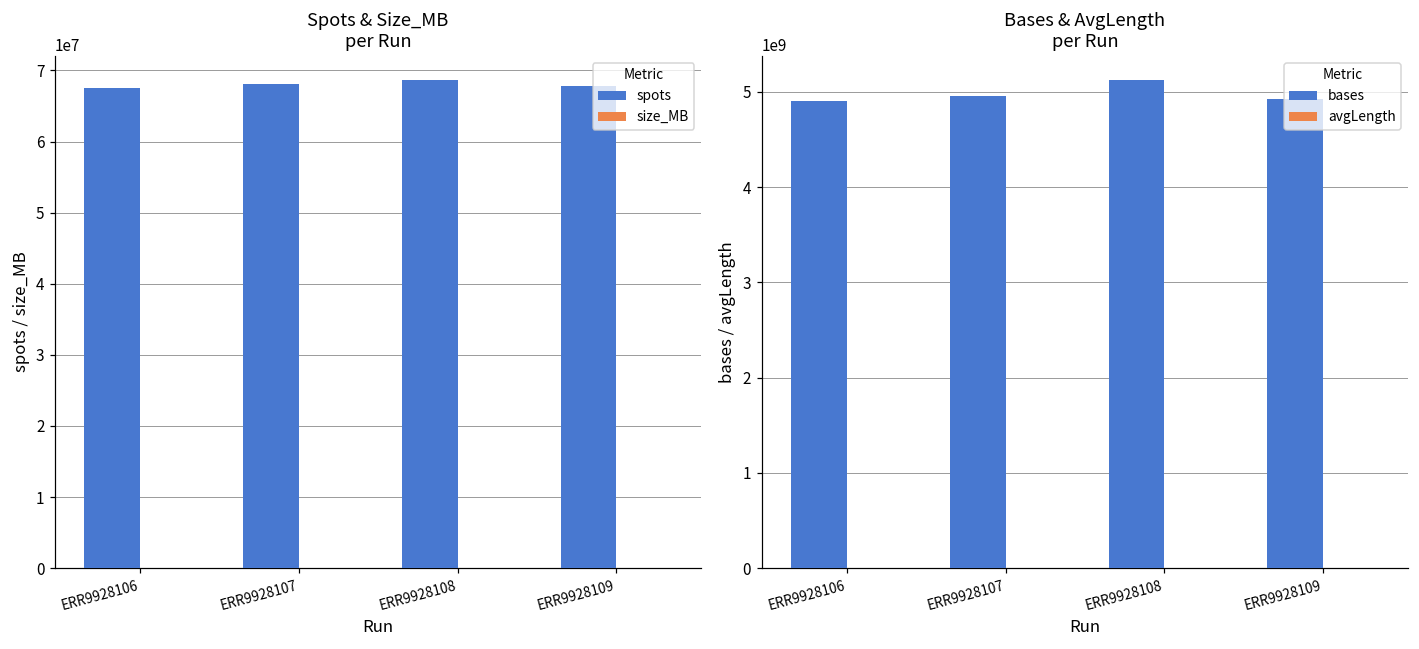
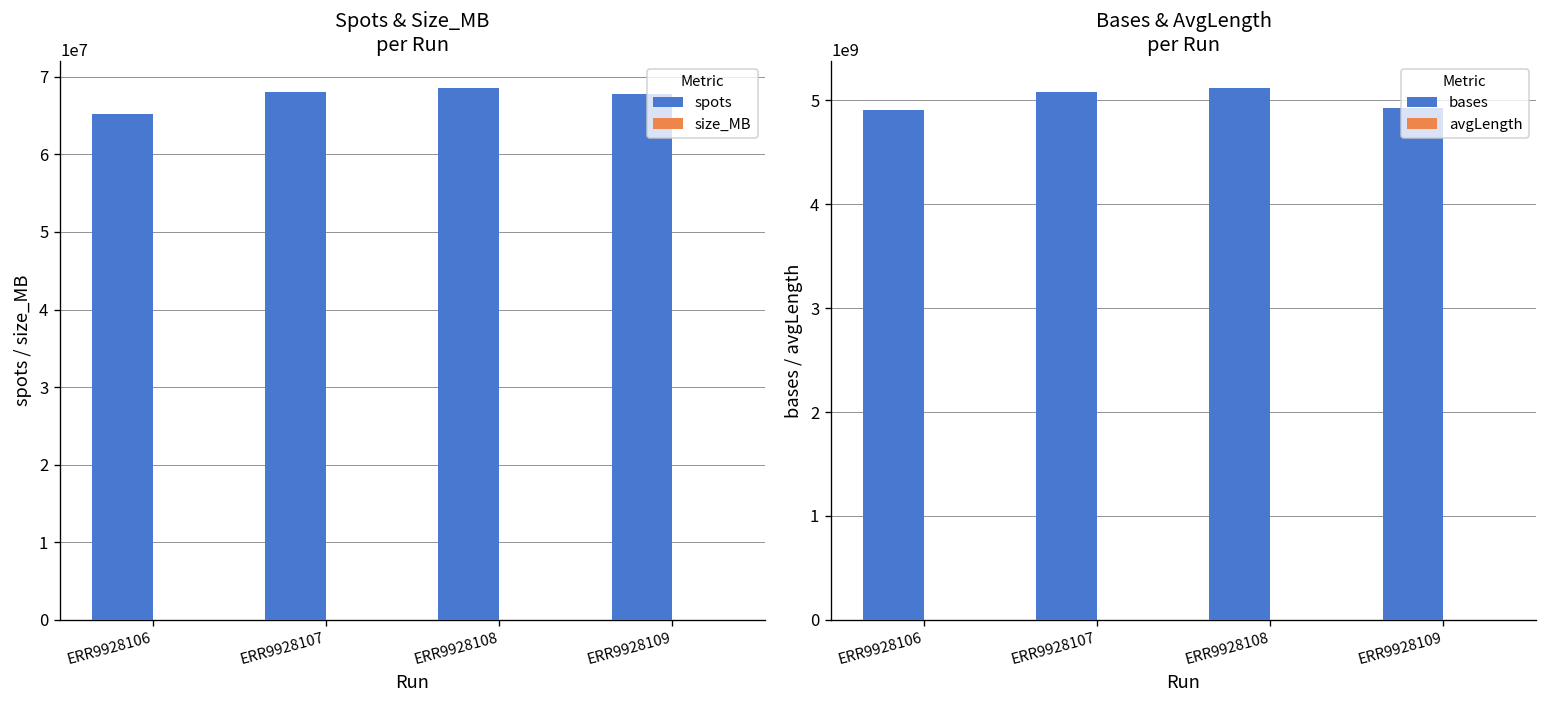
Spots & Size_MB per Run, spots, ERR9928106: 67000000 -> 65000000
Bases & AvgLength per Run, bases, ERR9928107: 5000000000 -> 5100000000
